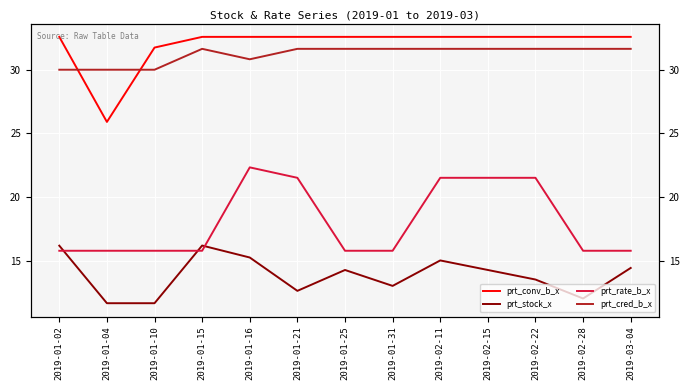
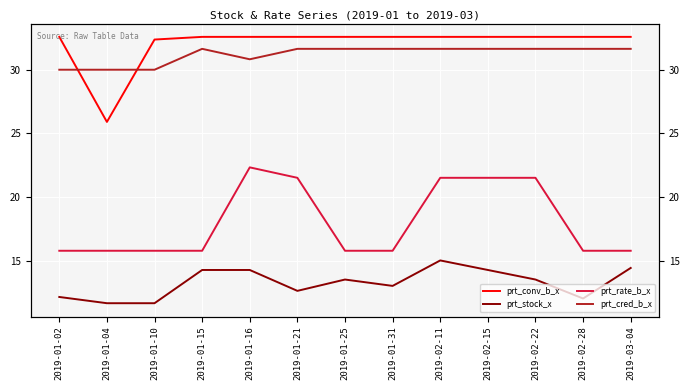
prt_stock_x, 2019-01-02: 16.2 -> 12.2
prt_conv_b_x, 2019-01-10: 31.7 -> 32.4
prt_stock_x, 2019-01-15: 16.2 -> 14.3
prt_stock_x, 2019-01-16: 15.3 -> 14.3
prt_stock_x, 2019-01-25: 14.3 -> 13.5
